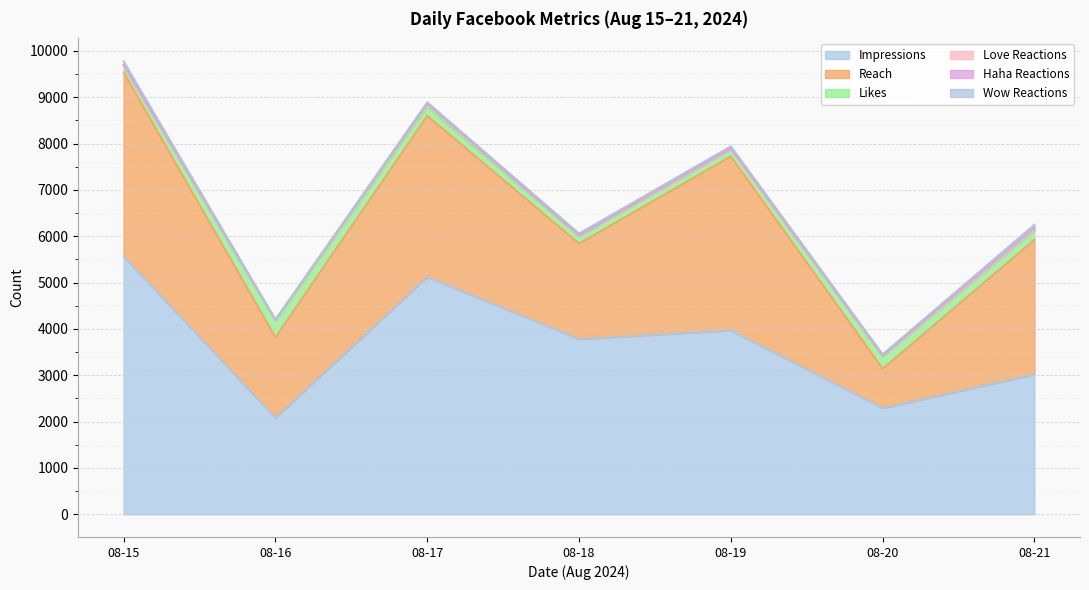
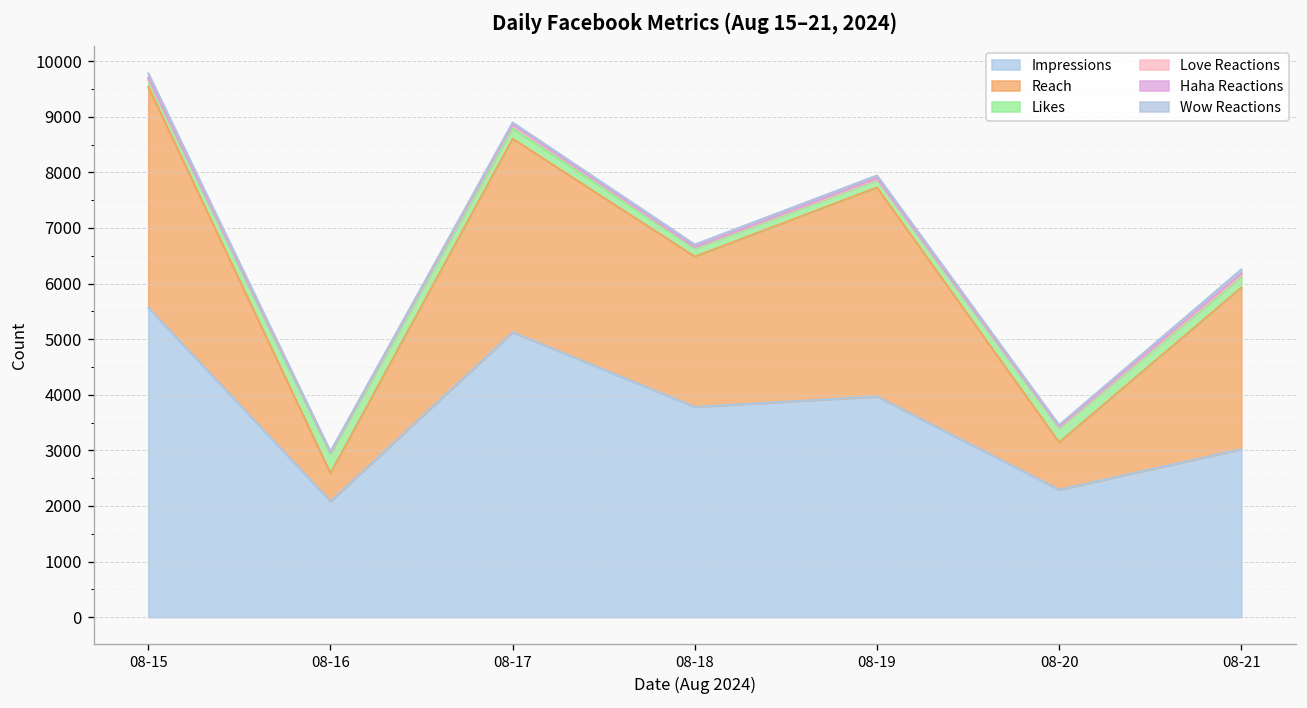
Reach, 08-16: 1700 -> 500
Reach, 08-18: 2100 -> 2700
